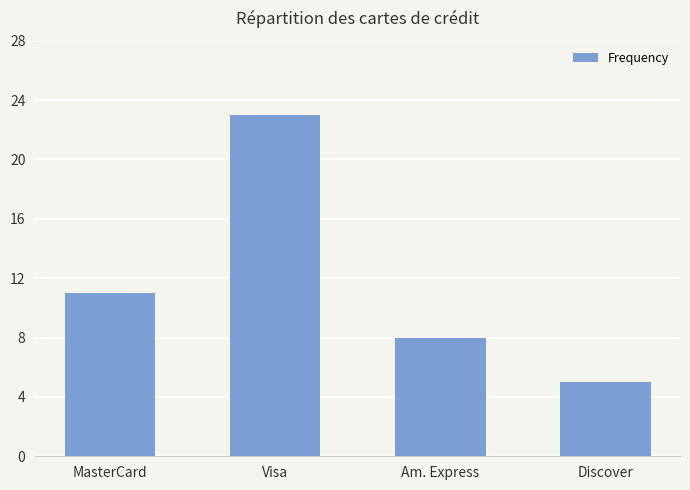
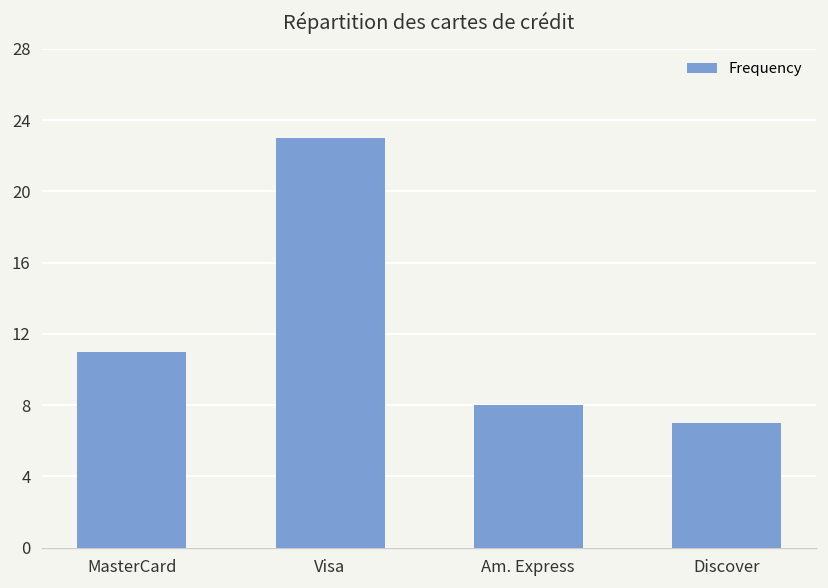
Discover: 5 -> 7
